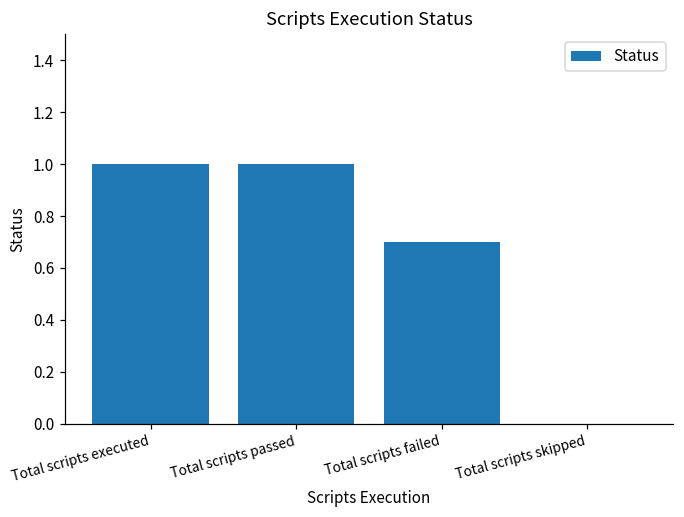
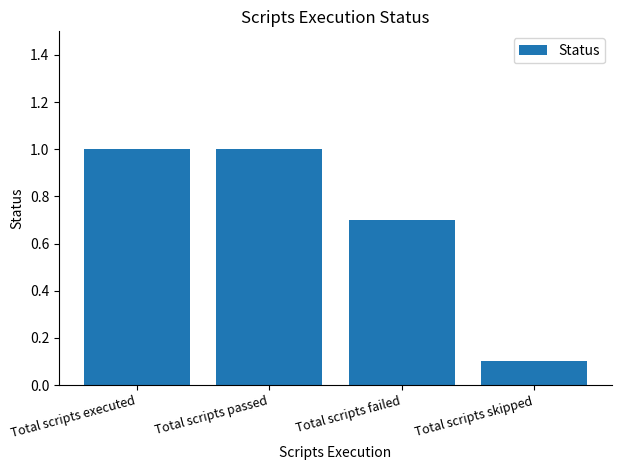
Total scripts skipped: 0.0 -> 0.1
